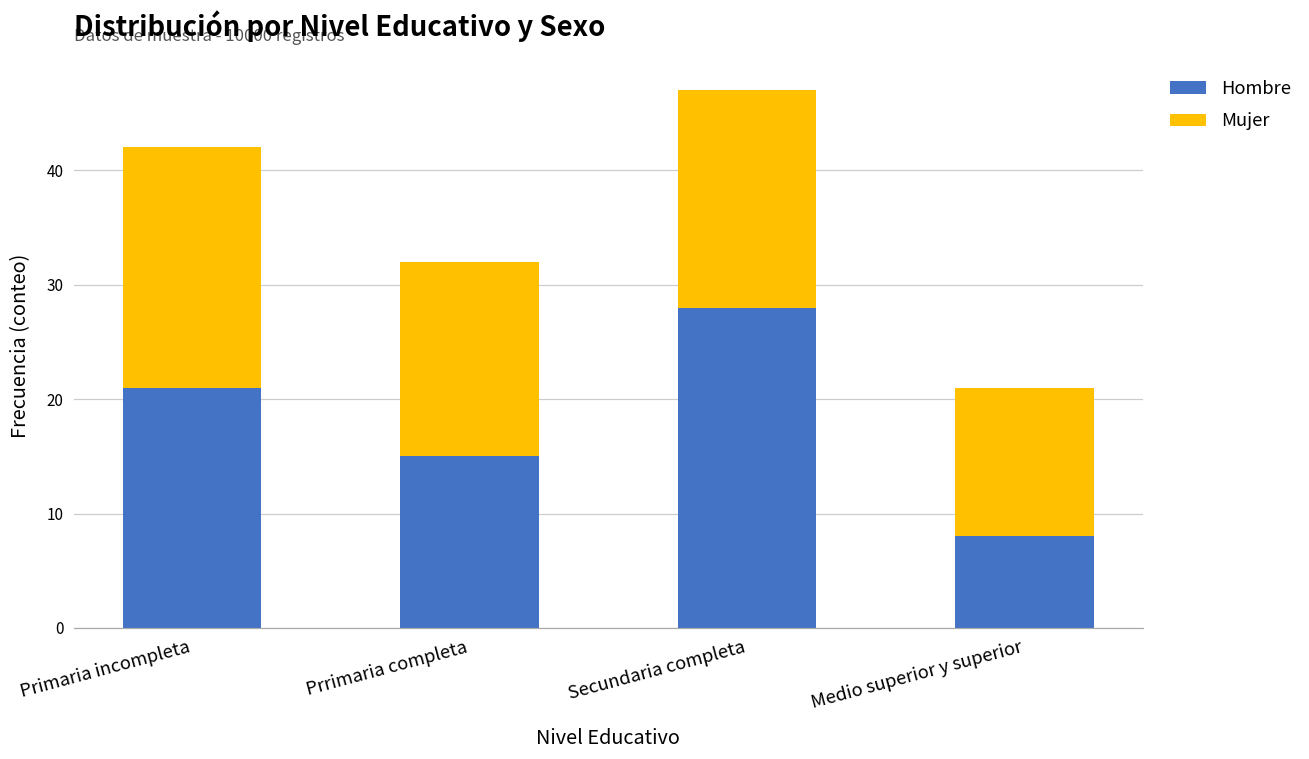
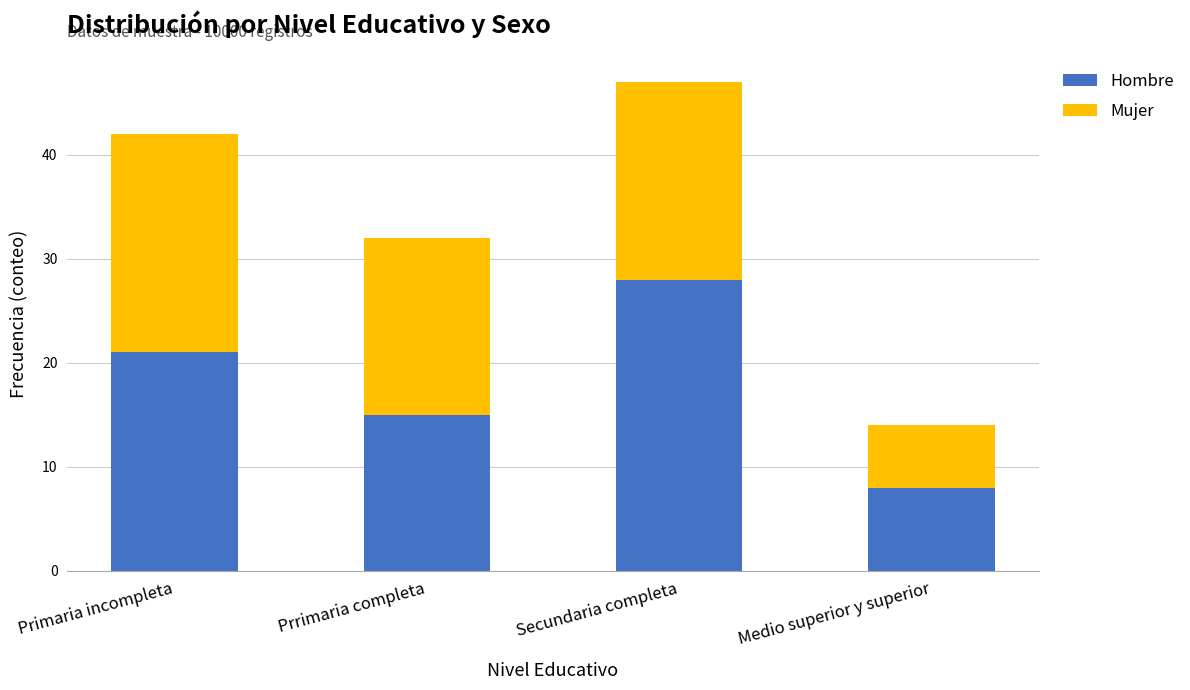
Mujer, Medio superior y superior: 13 -> 6
